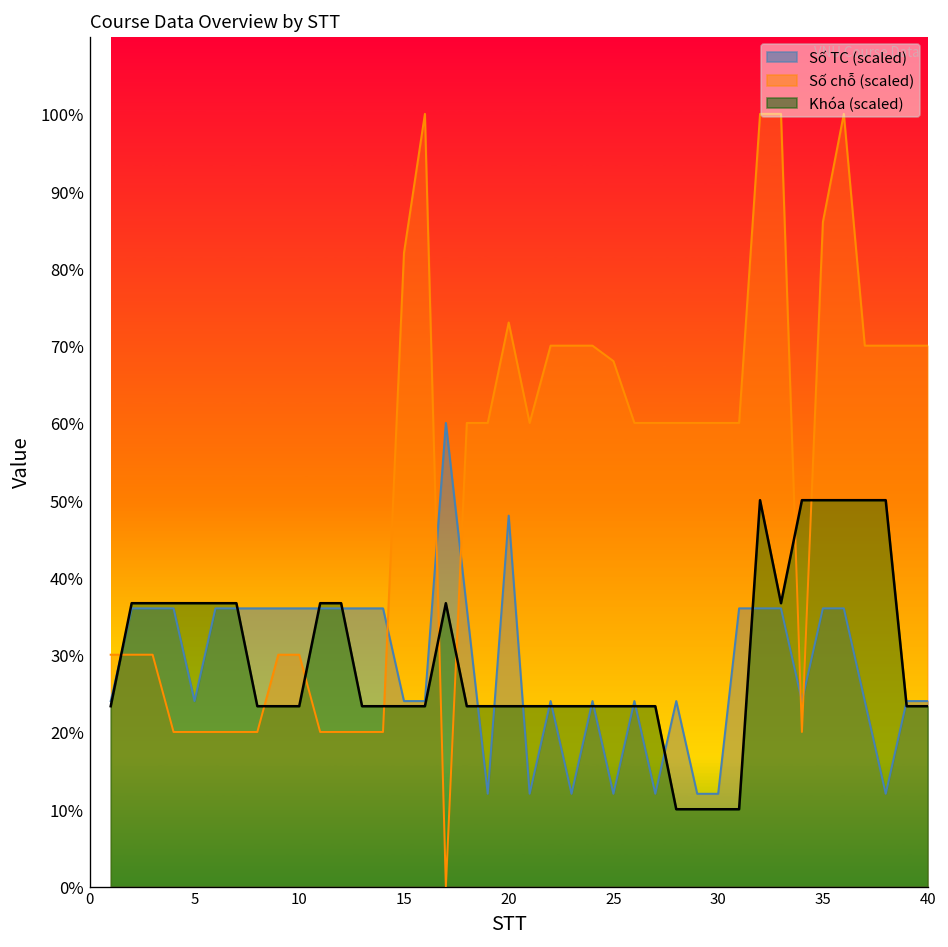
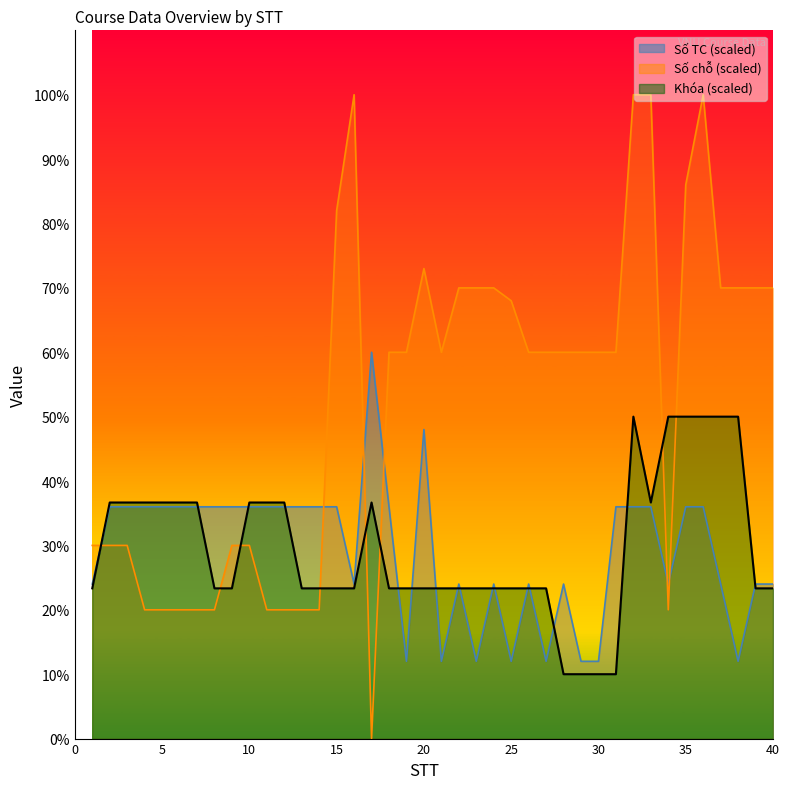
Số TC (scaled), 5: 24% -> 36%
Khóa (scaled), 10: 23% -> 37%
Số TC (scaled), 15: 24% -> 36%
